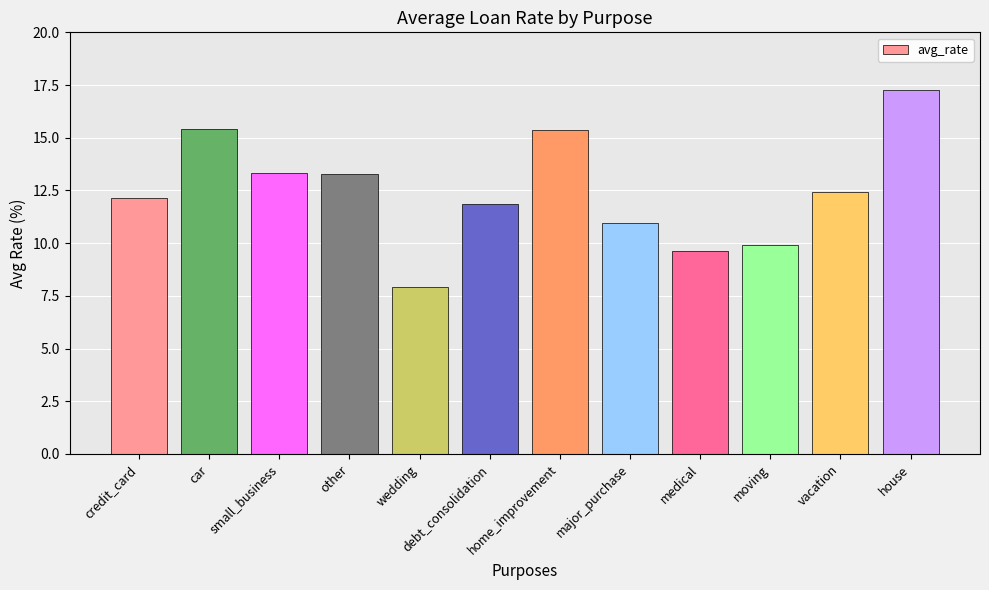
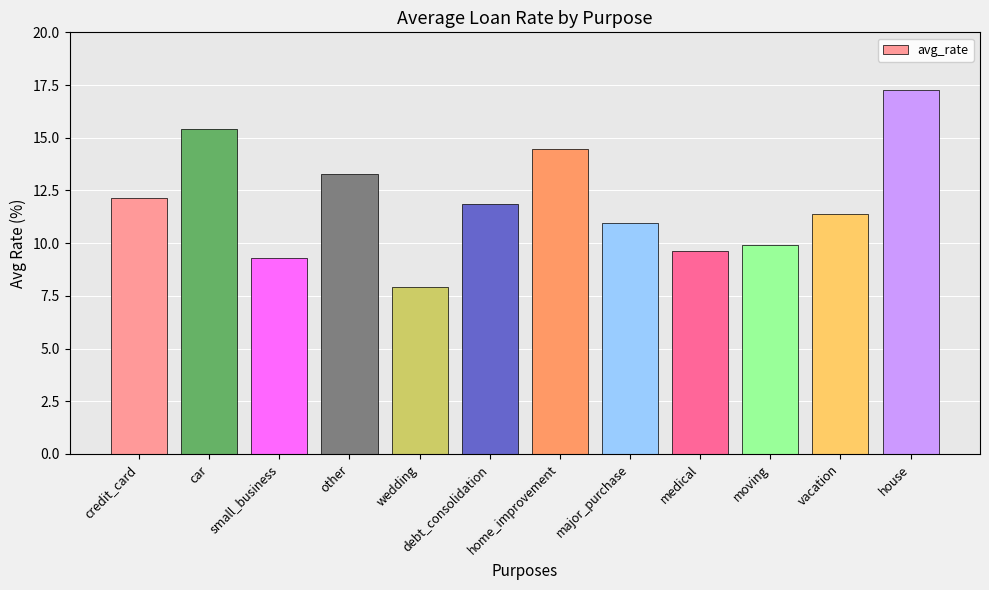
small_business: 13.3 -> 9.3
home_improvement: 15.3 -> 14.5
vacation: 12.4 -> 11.4
